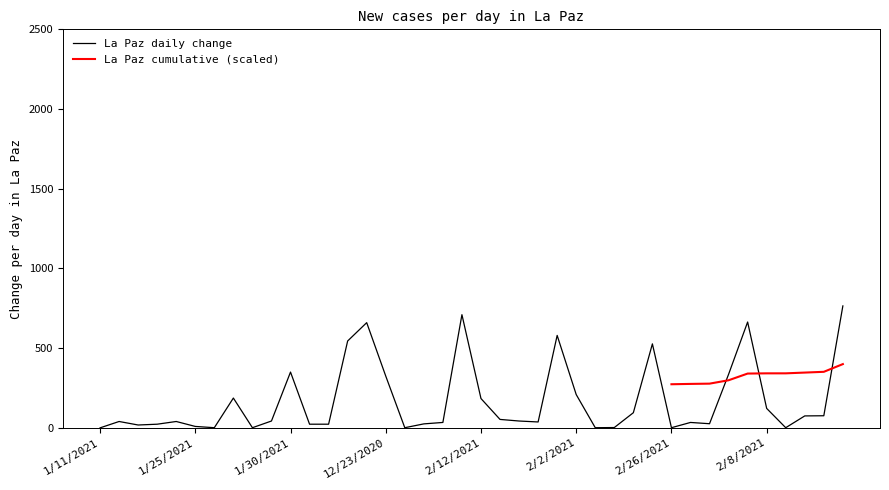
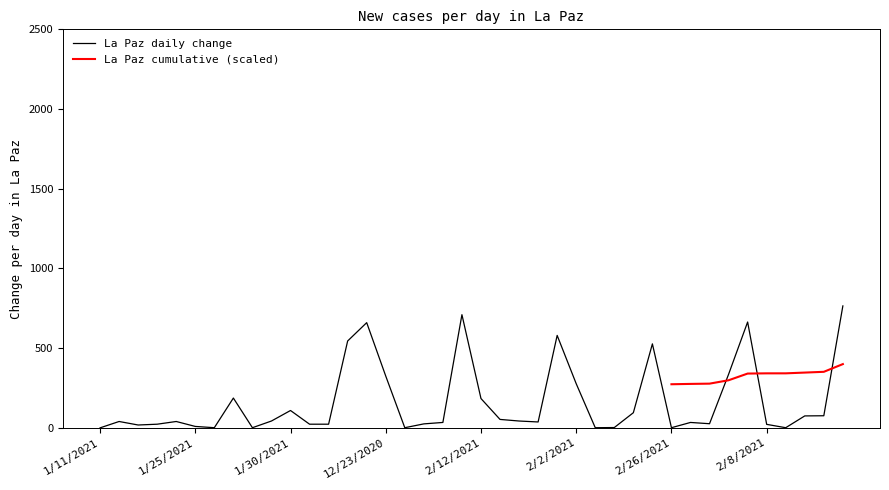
La Paz daily change, 1/30/2021: 350 -> 110
La Paz daily change, 2/2/2021: 210 -> 280
La Paz daily change, 2/8/2021: 120 -> 20
